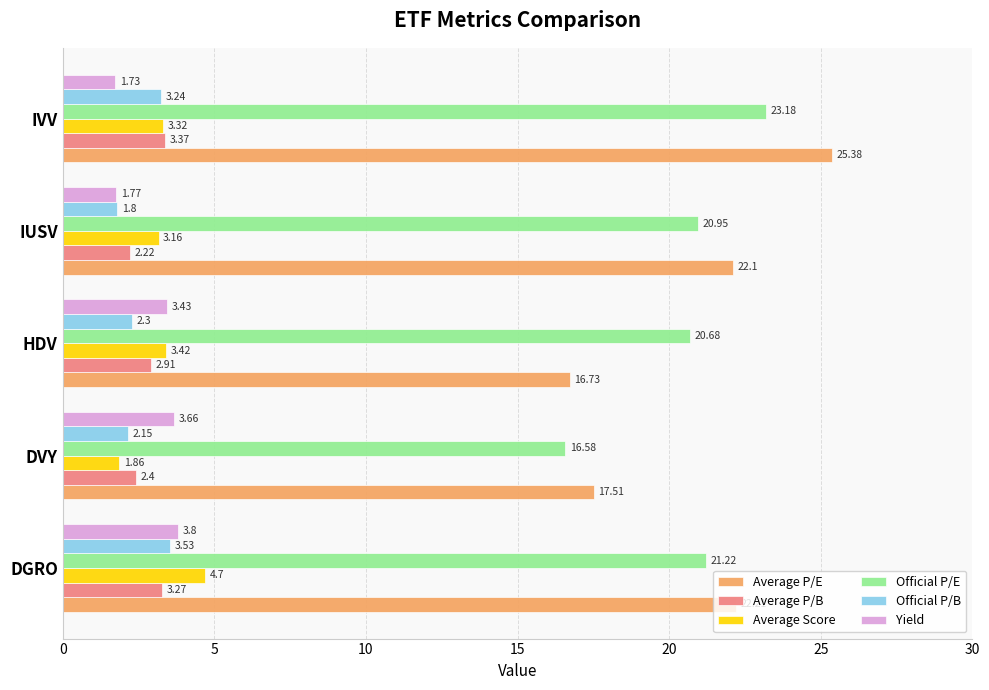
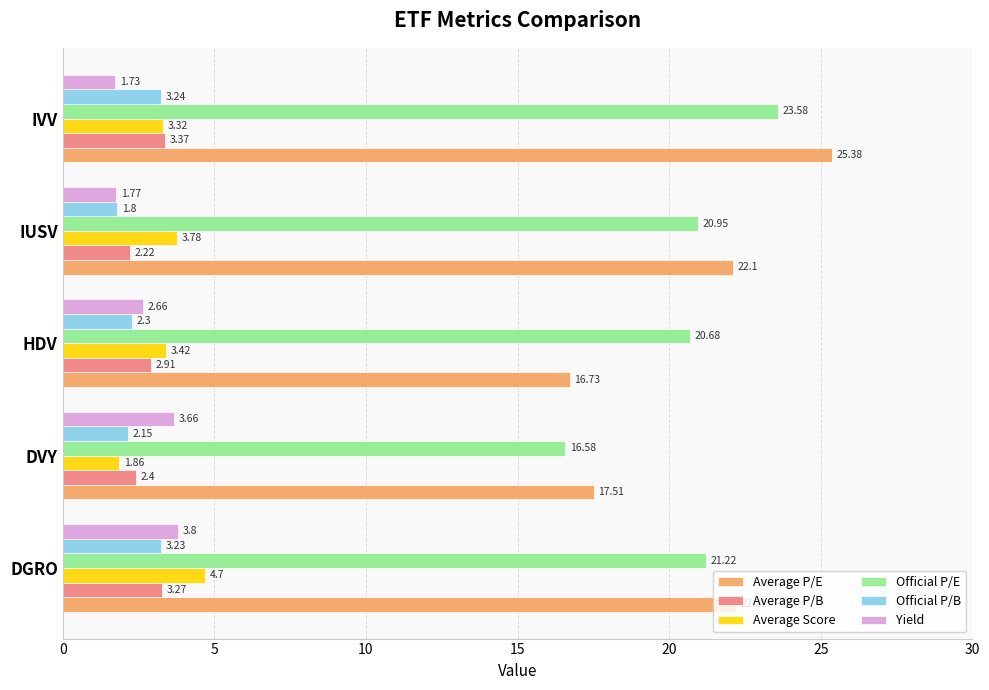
Official P/E, IVV: 23.18 -> 23.58
Average Score, IUSV: 3.16 -> 3.78
Yield, HDV: 3.43 -> 2.66
Official P/B, DGRO: 3.53 -> 3.23
